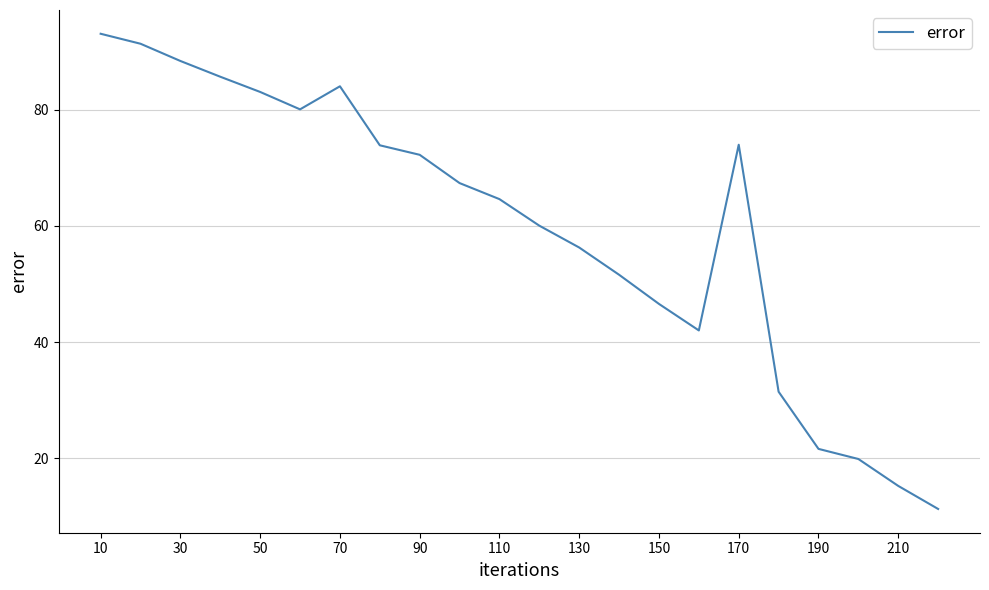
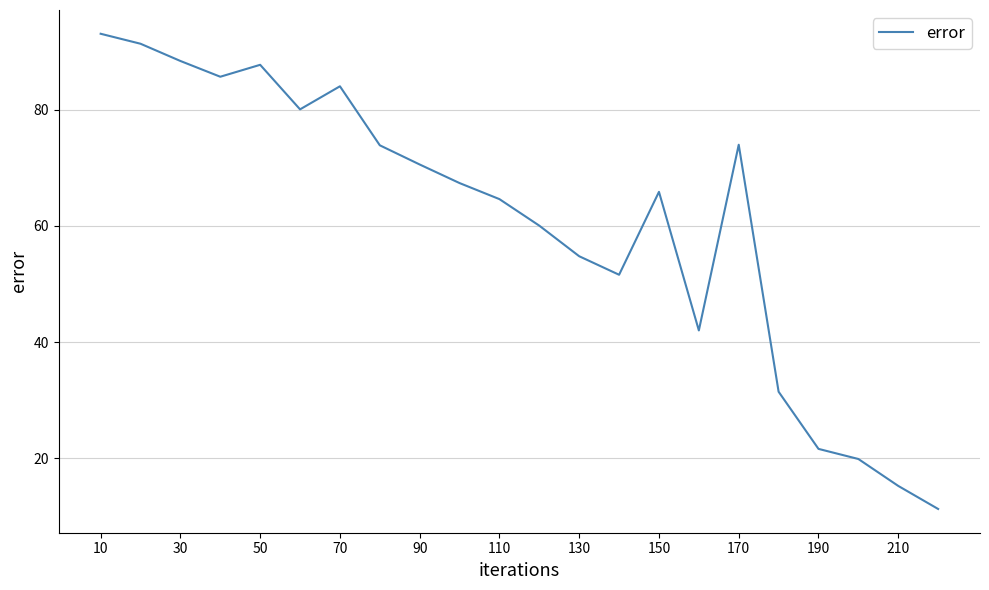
50: 83 -> 88
90: 72 -> 71
130: 56 -> 55
150: 47 -> 66
